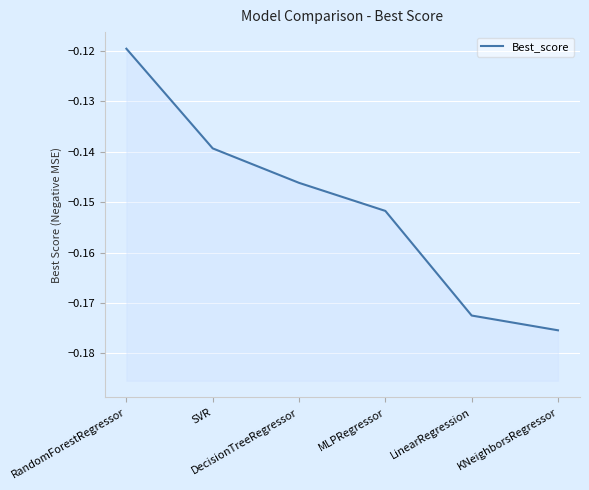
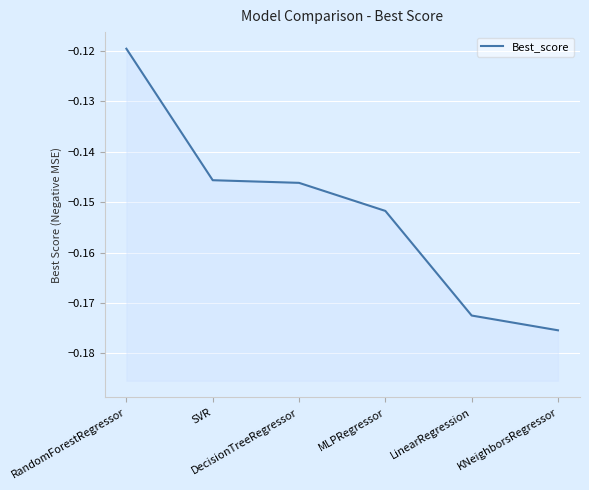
SVR: -0.139 -> -0.146
